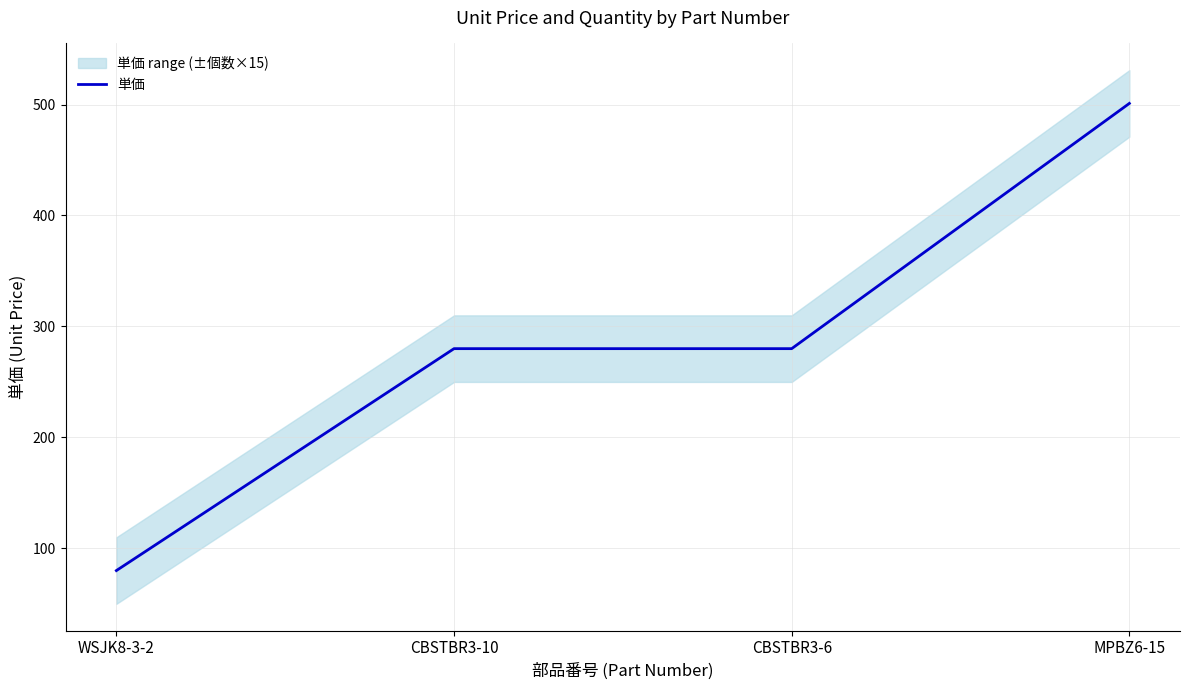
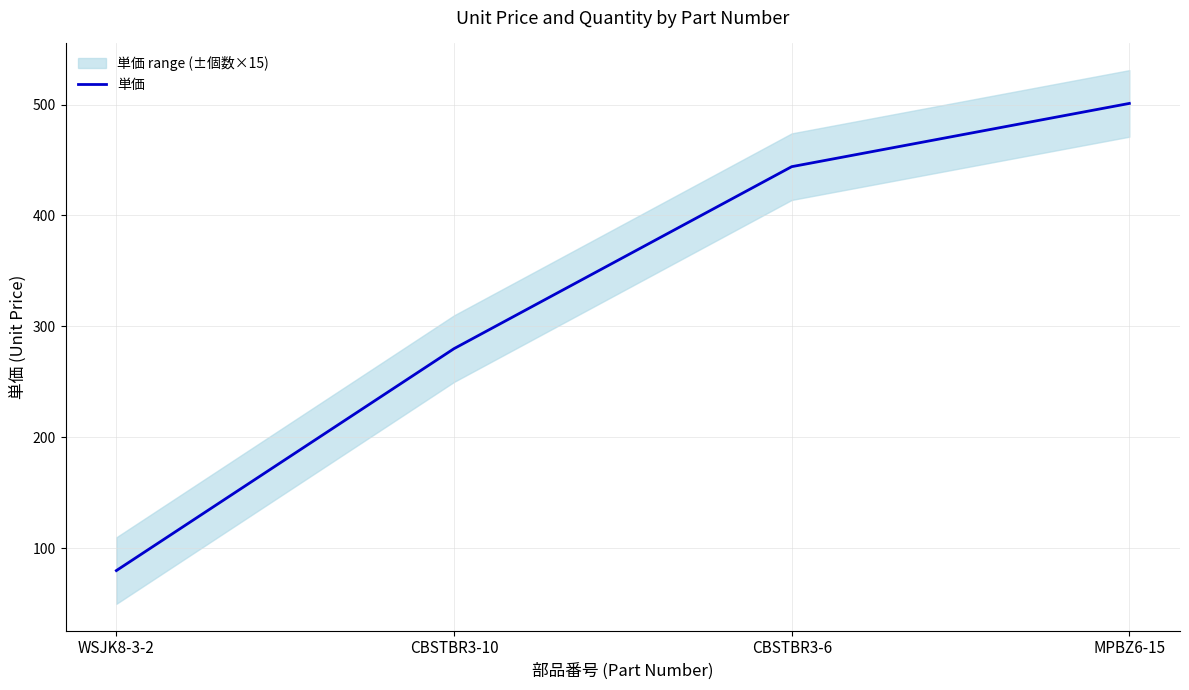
単価, CBSTBR3-6: 280 -> 444
